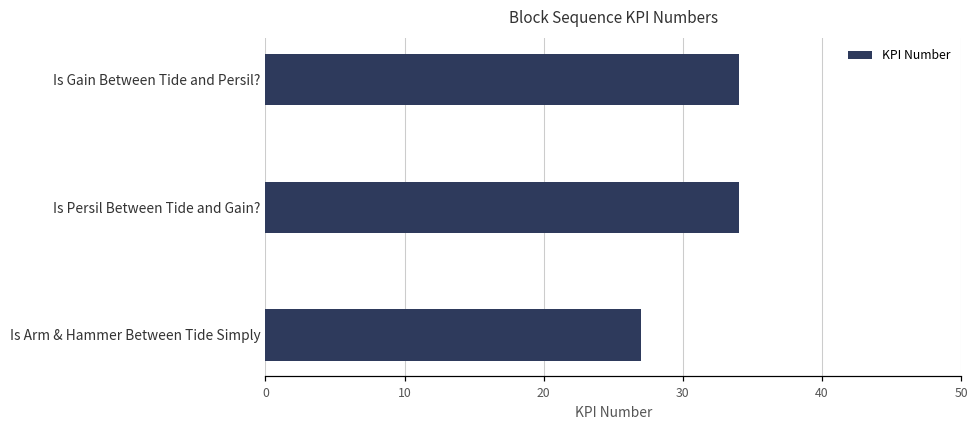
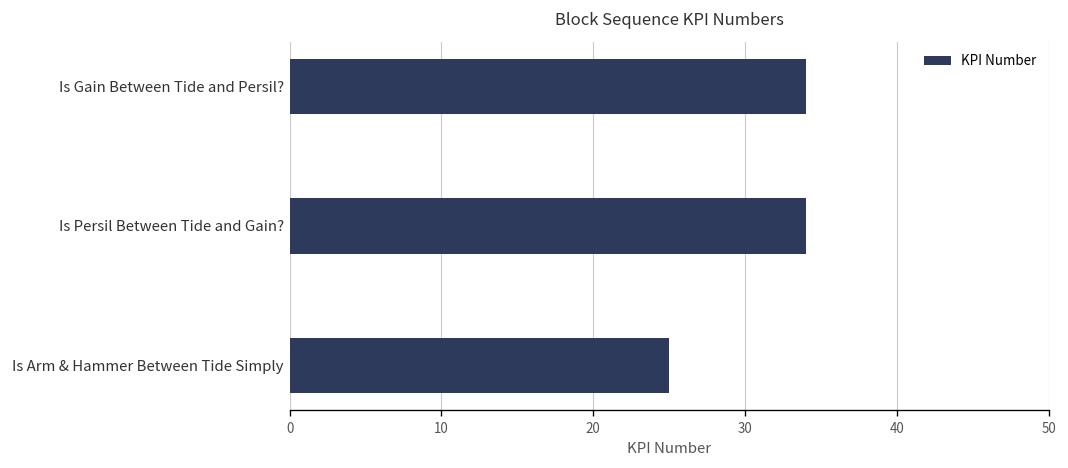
Is Arm & Hammer Between Tide Simply: 27 -> 25
